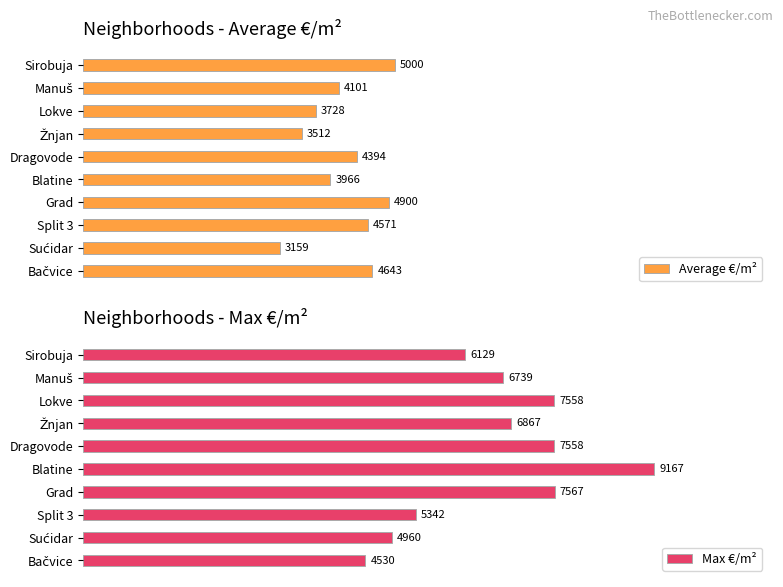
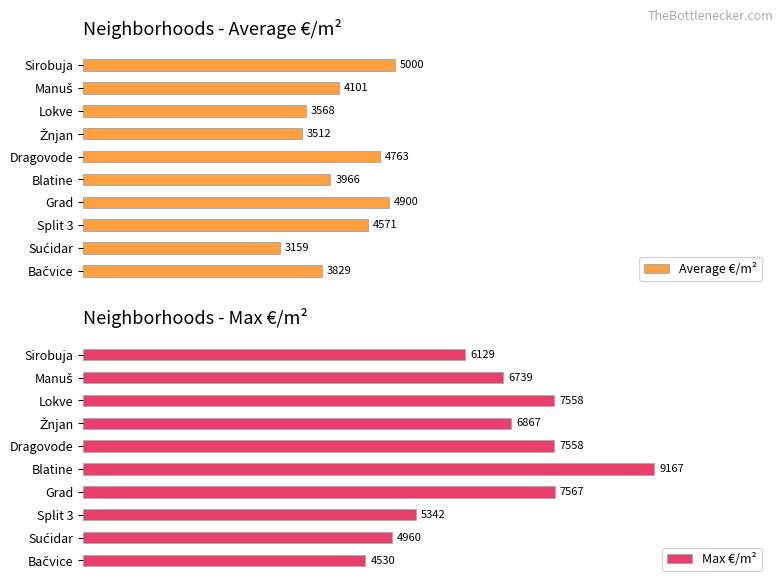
Neighborhoods - Average €/m², Lokve: 3728 -> 3568
Neighborhoods - Average €/m², Dragovode: 4394 -> 4763
Neighborhoods - Average €/m², Bačvice: 4643 -> 3829
